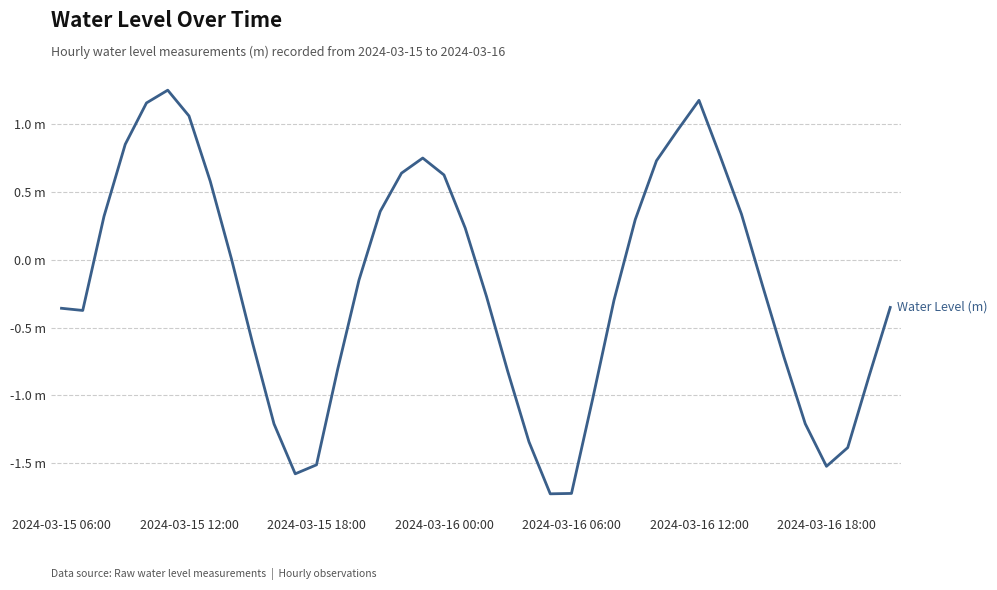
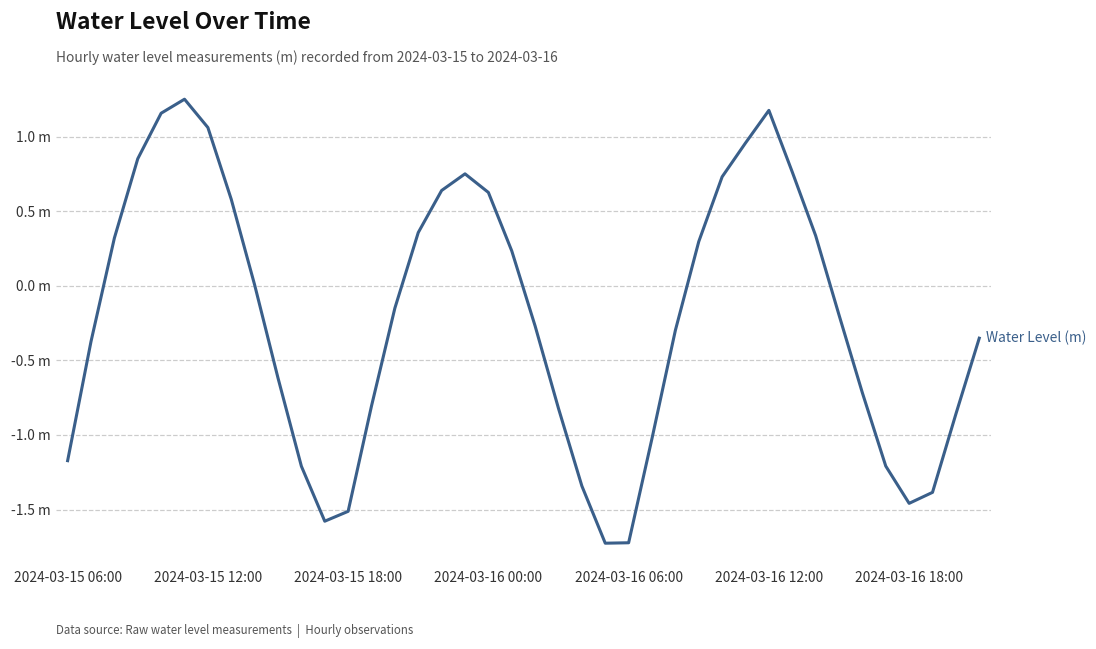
2024-03-15 06:00: -0.36 m -> -1.17 m
2024-03-16 18:00: -1.52 m -> -1.46 m
